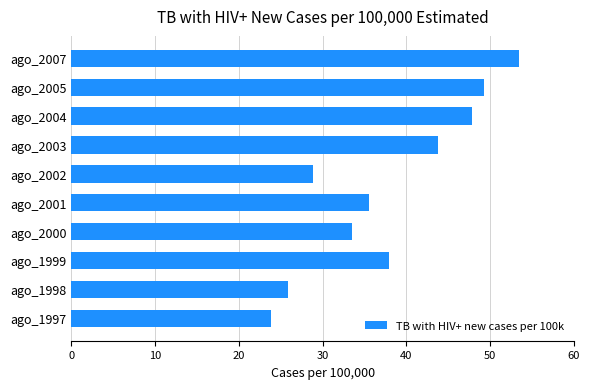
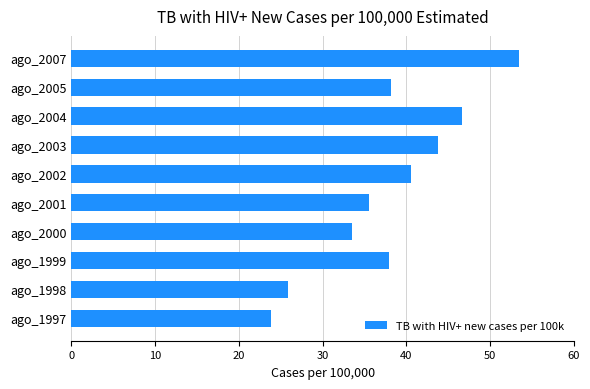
ago_2005: 49 -> 38
ago_2004: 48 -> 47
ago_2002: 29 -> 41
